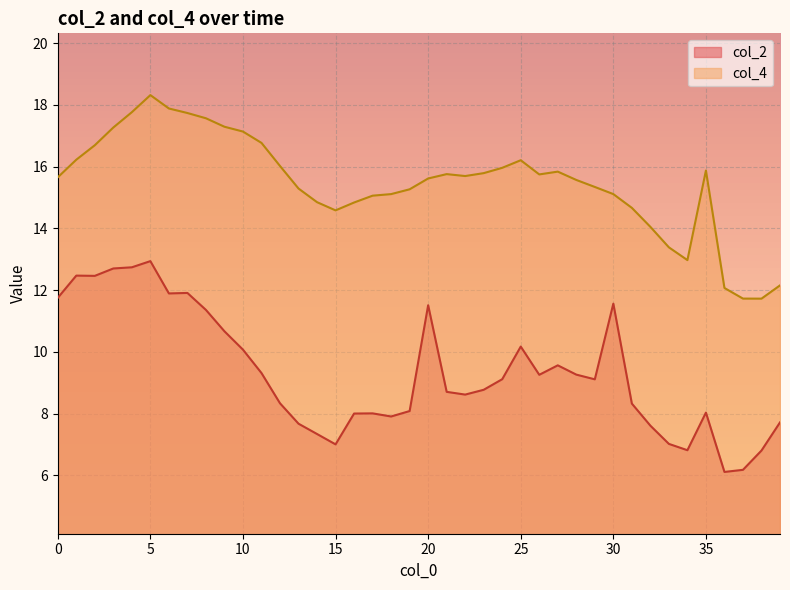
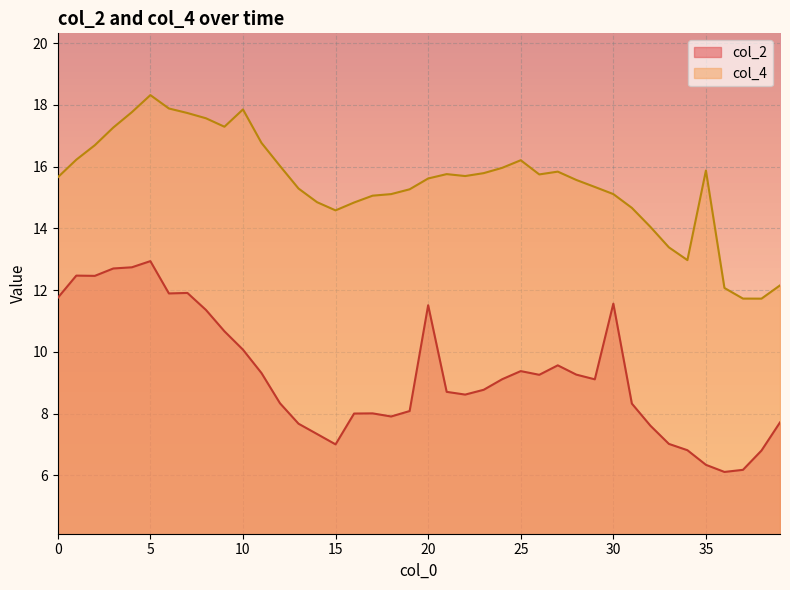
col_4, 10: 17.1 -> 17.9
col_2, 25: 10.2 -> 9.4
col_2, 35: 8.0 -> 6.3
